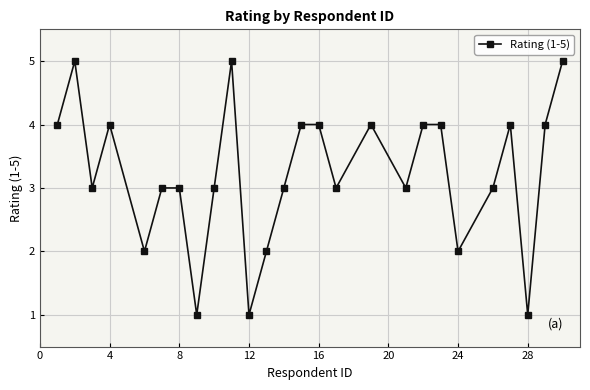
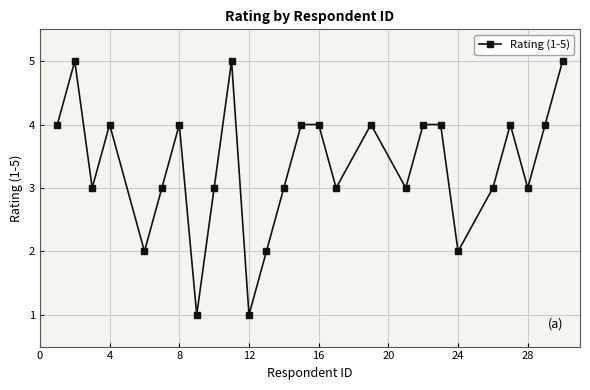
8: 3 -> 4
28: 1 -> 3
